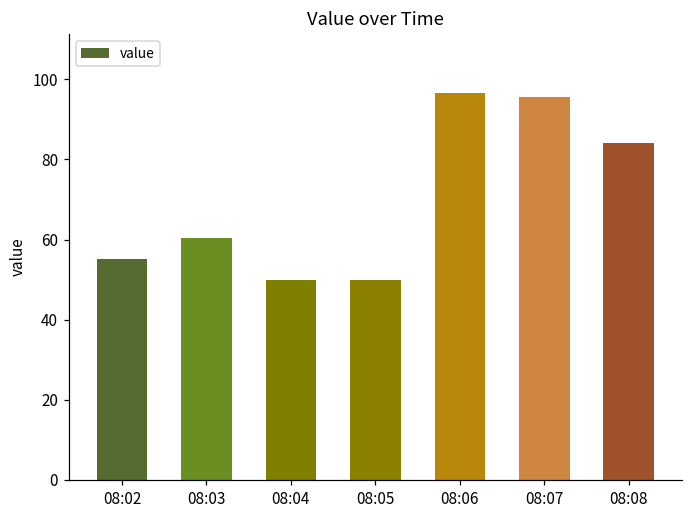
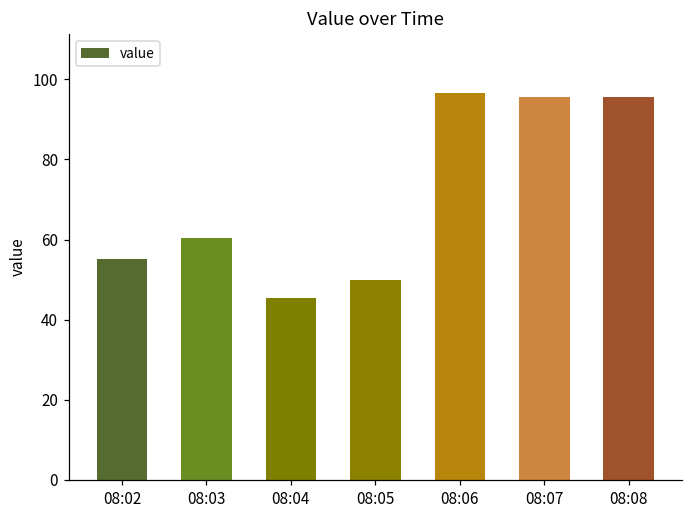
08:04: 50 -> 45
08:08: 84 -> 96
